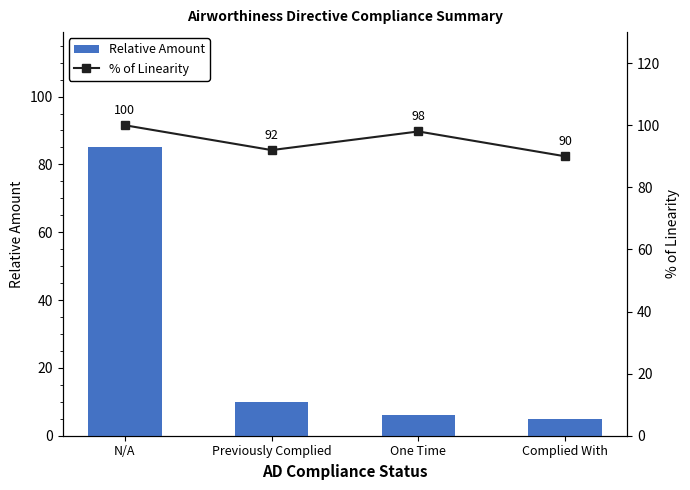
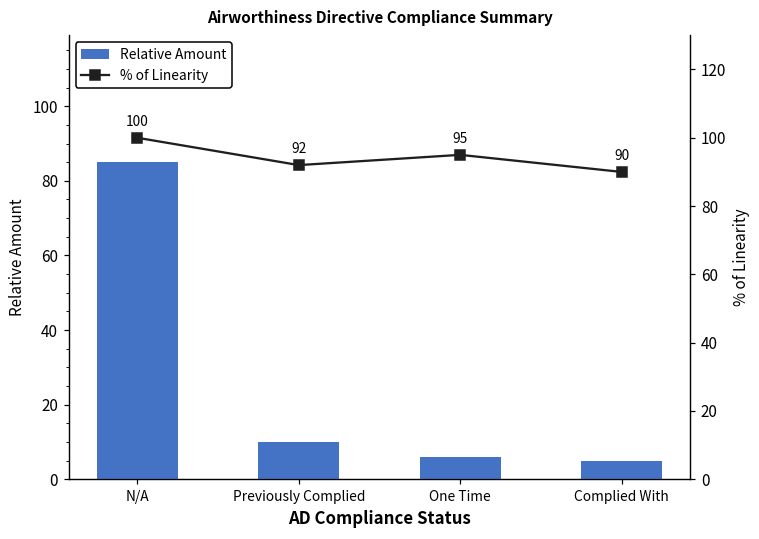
% of Linearity, One Time: 98 -> 95
